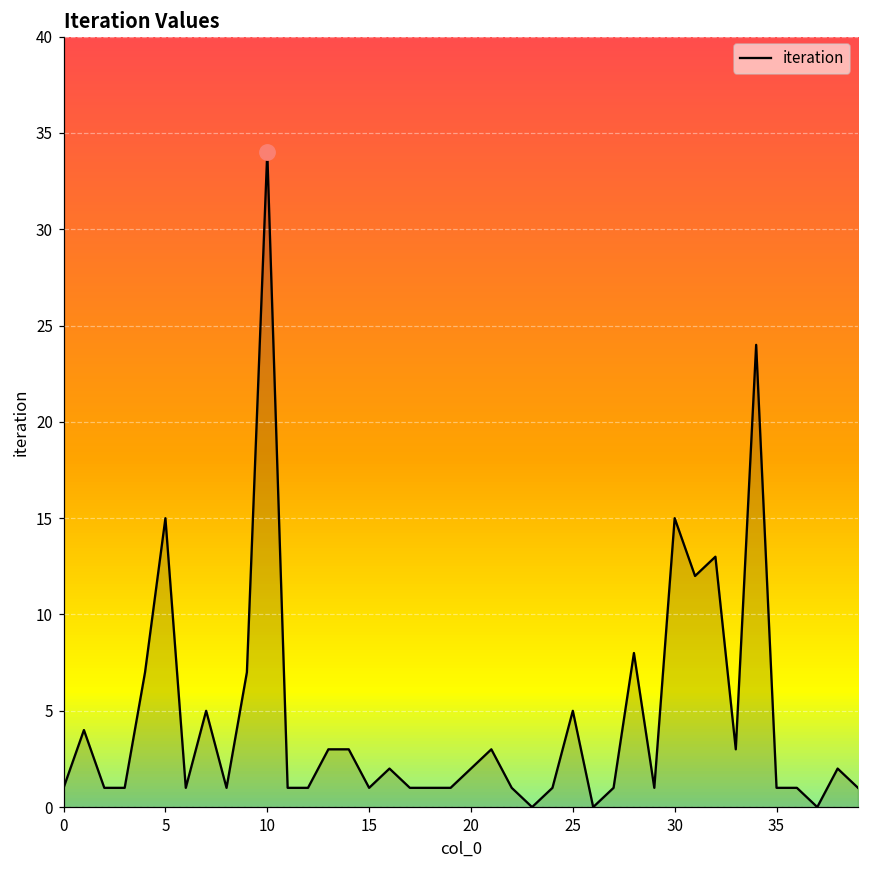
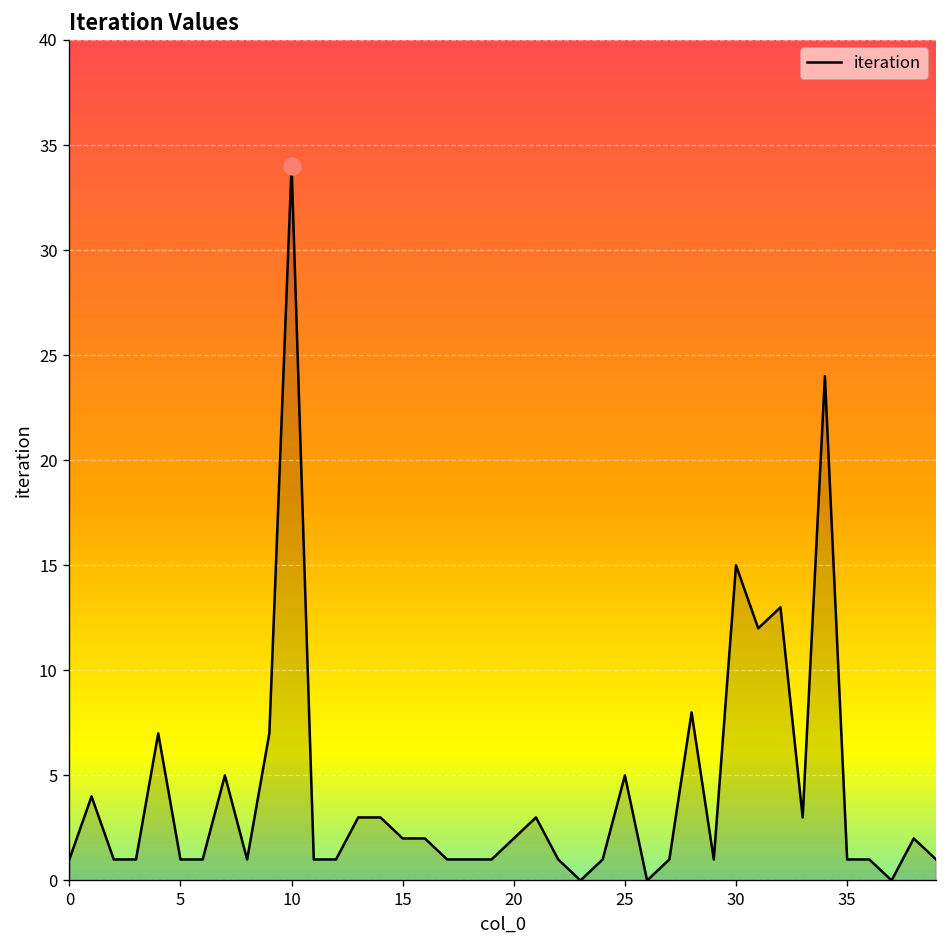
iteration, 5: 15 -> 1
iteration, 15: 1 -> 2
